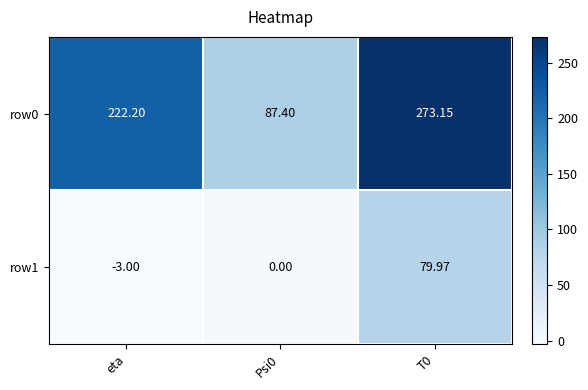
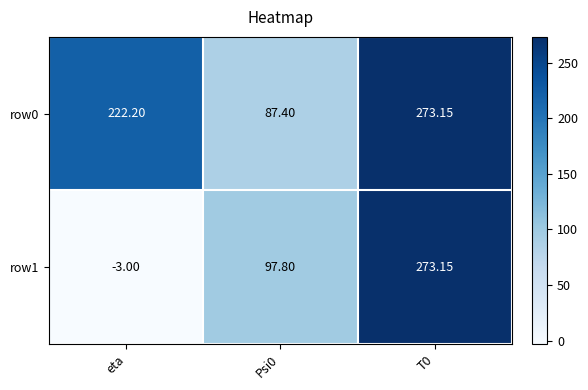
row1, Psi0: 0.00 -> 97.80
row1, T0: 79.97 -> 273.15
